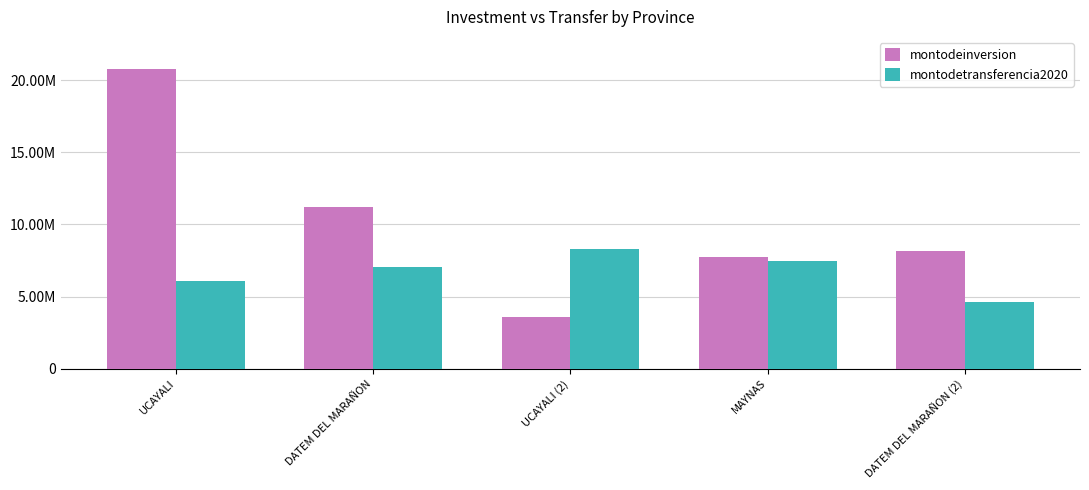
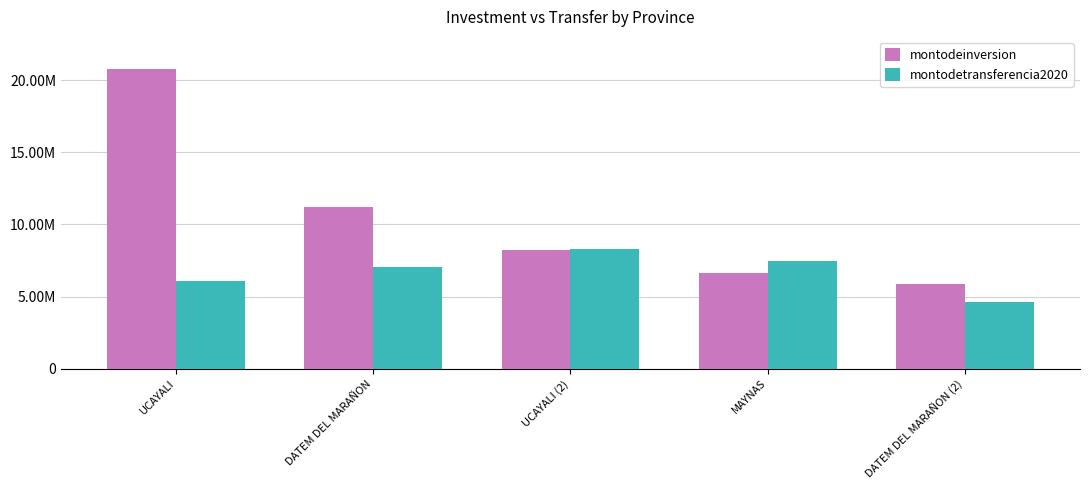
montodeinversion, UCAYALI (2): 3600000 -> 8200000
montodeinversion, MAYNAS: 7700000 -> 6600000
montodeinversion, DATEM DEL MARAÑON (2): 8200000 -> 5900000
